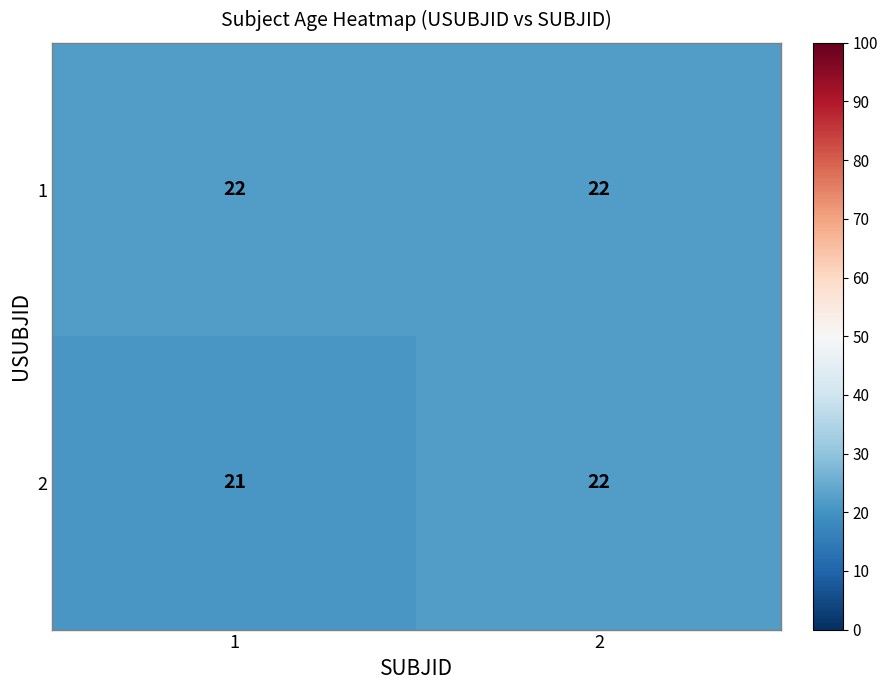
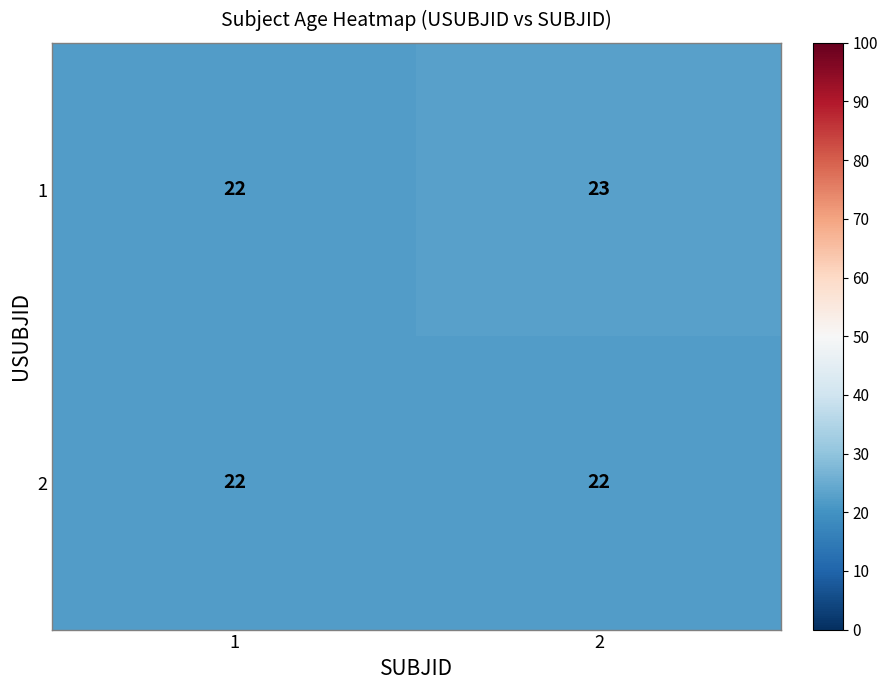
1, 2: 22 -> 23
2, 1: 21 -> 22
